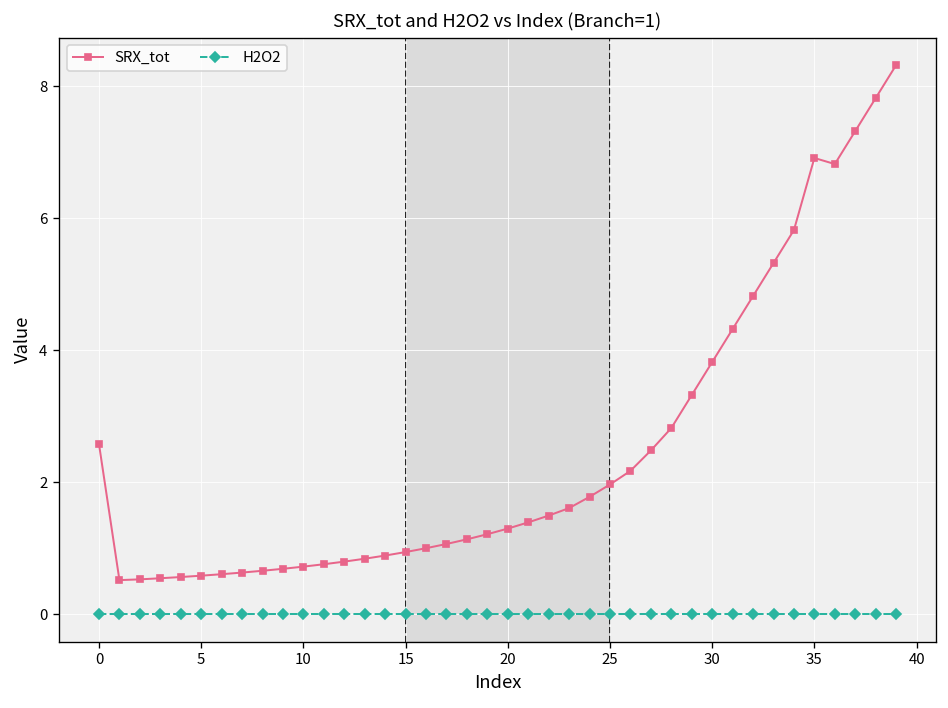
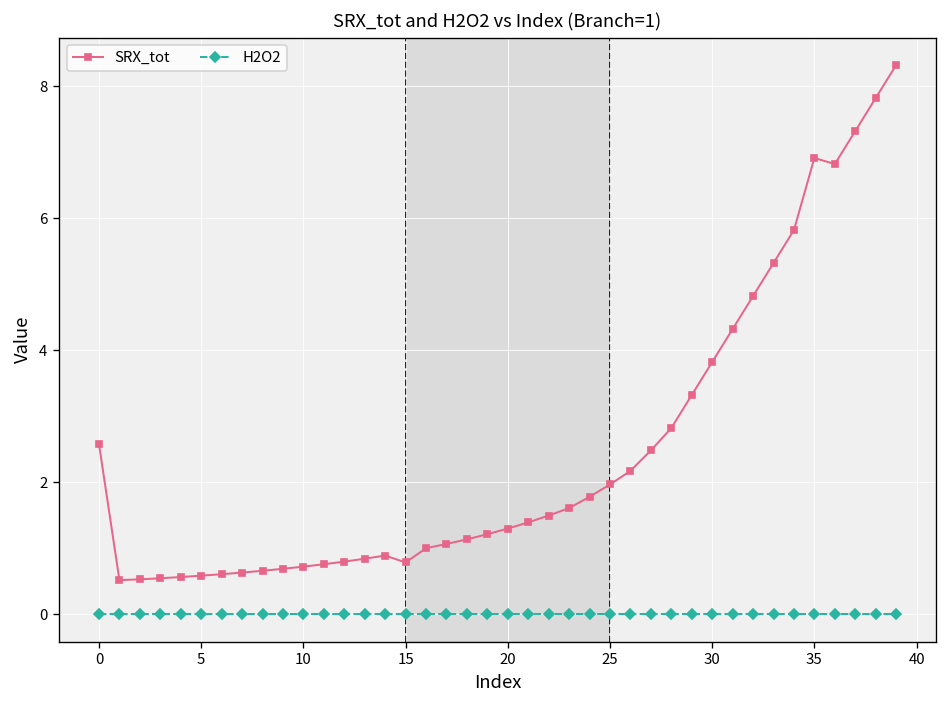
SRX_tot, 15: 0.9 -> 0.8
